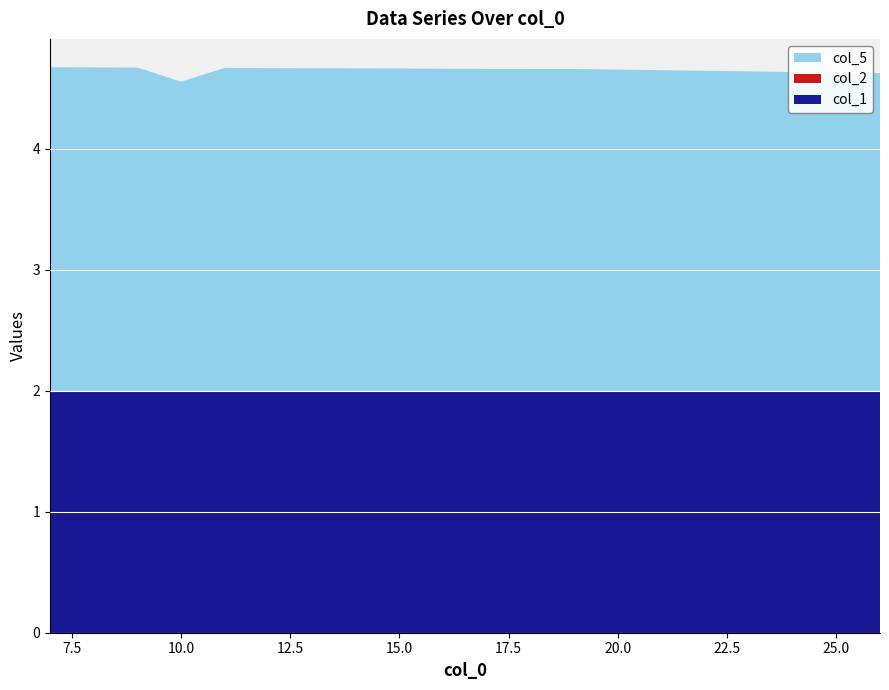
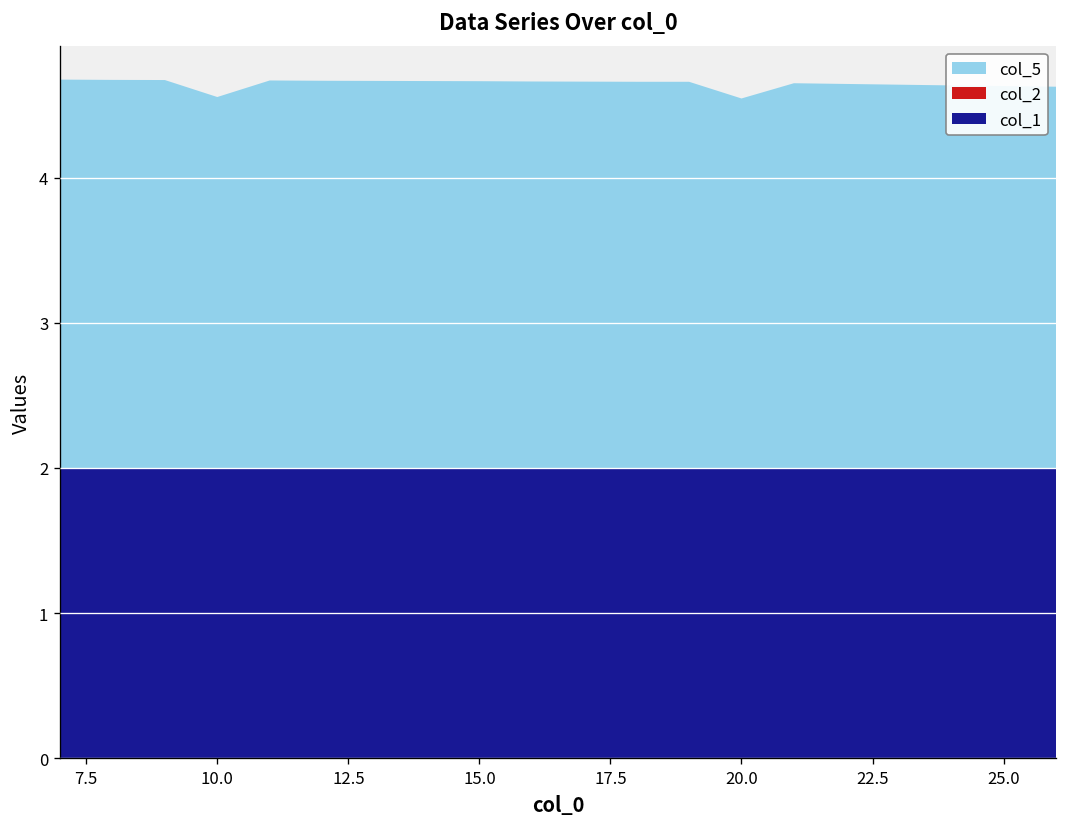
col_5, 20.0: 2.66 -> 2.55
